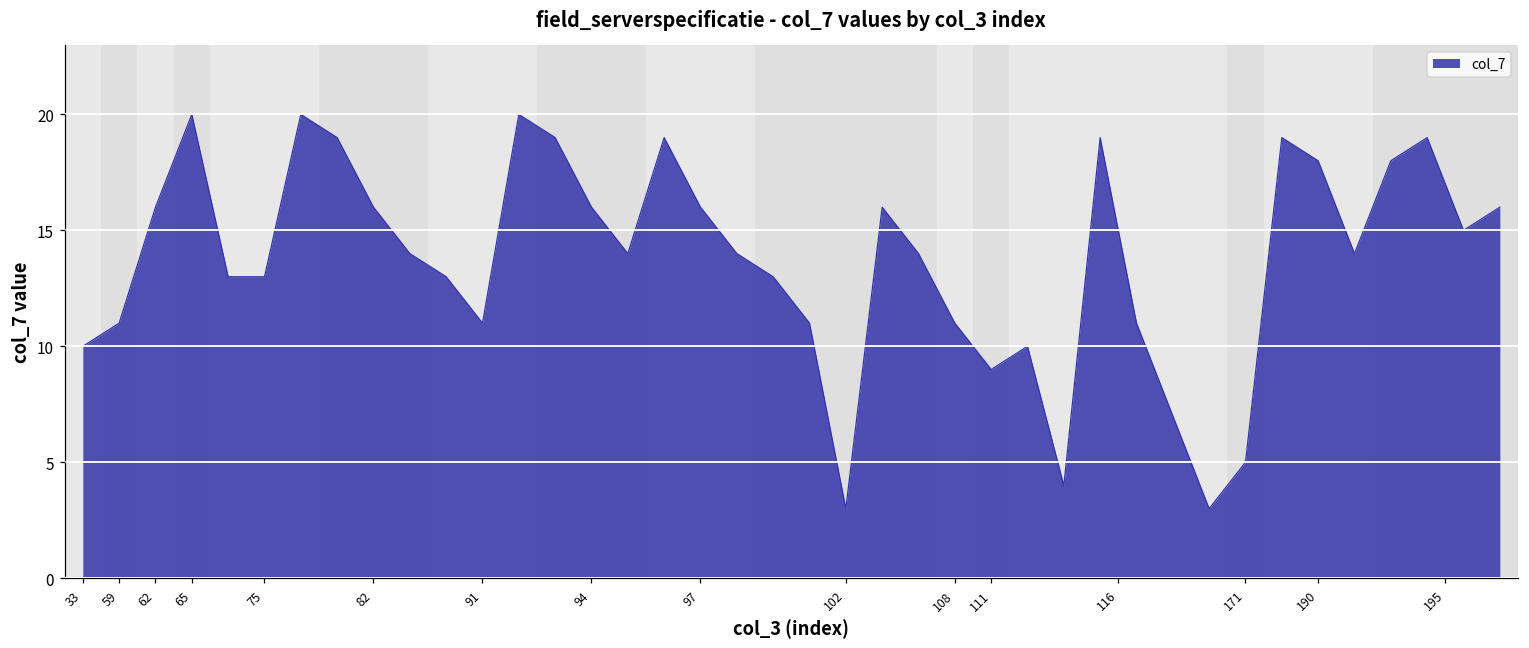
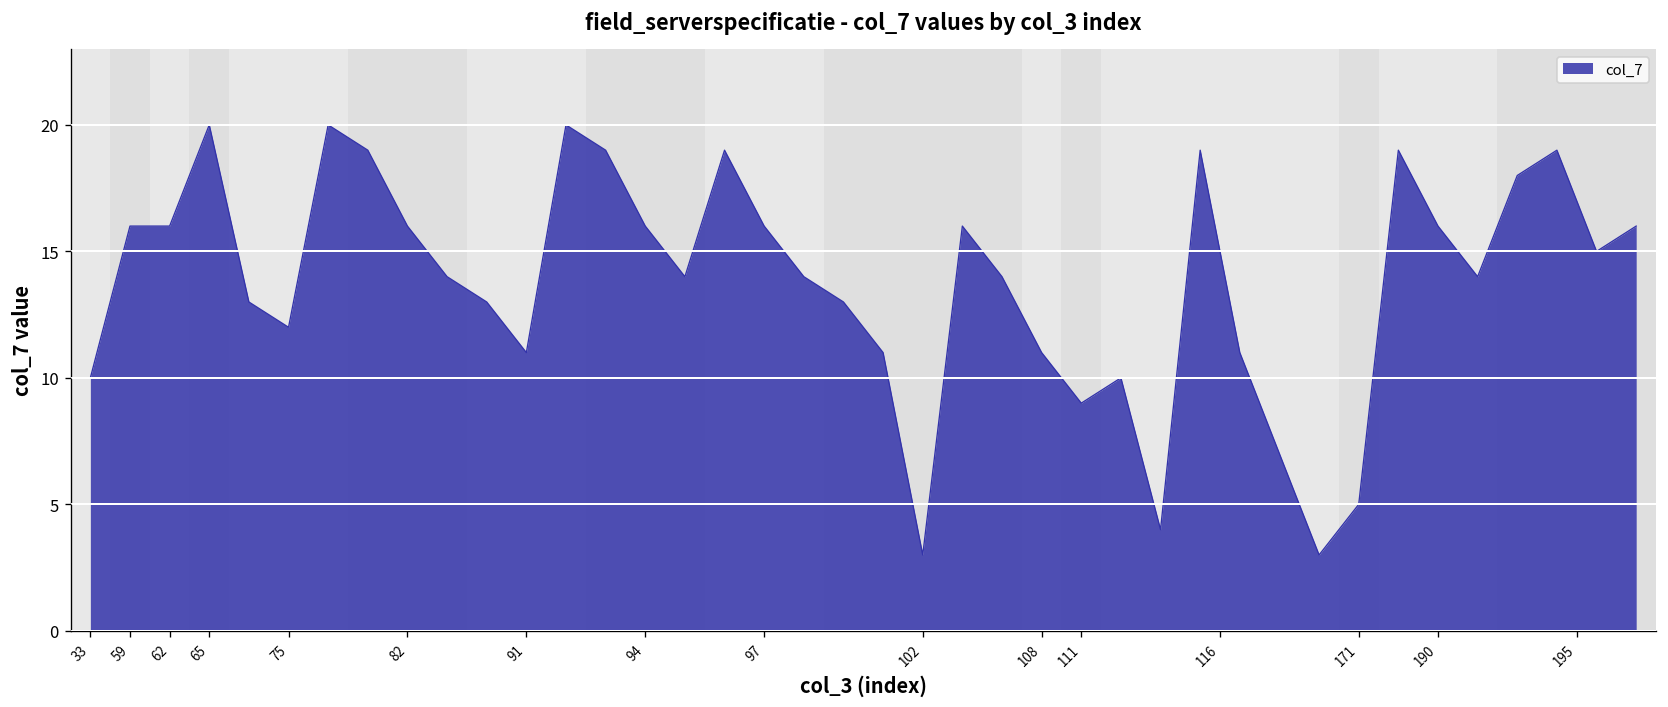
59: 11 -> 16
75: 13 -> 12
190: 18 -> 16
